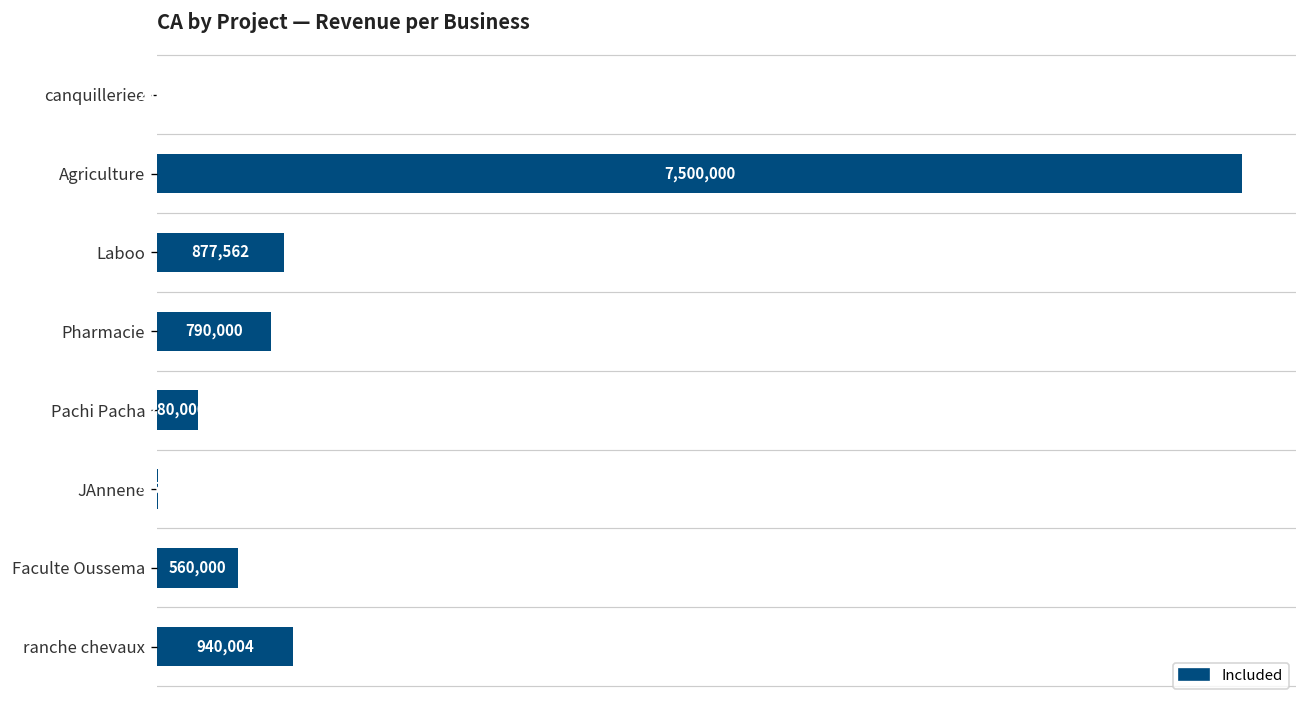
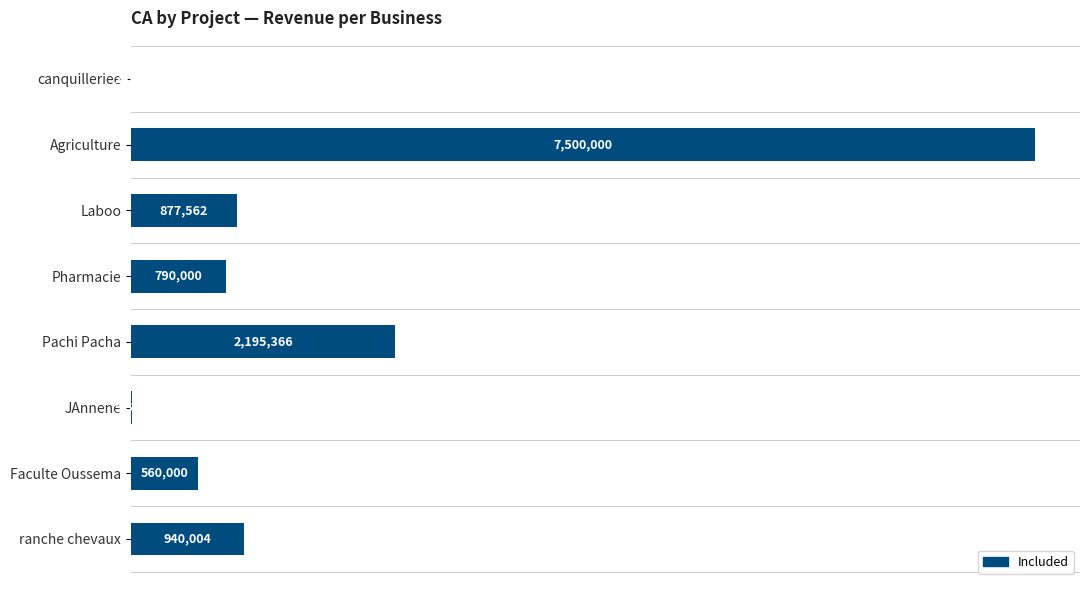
Pachi Pacha: 280,000 -> 2,195,366
